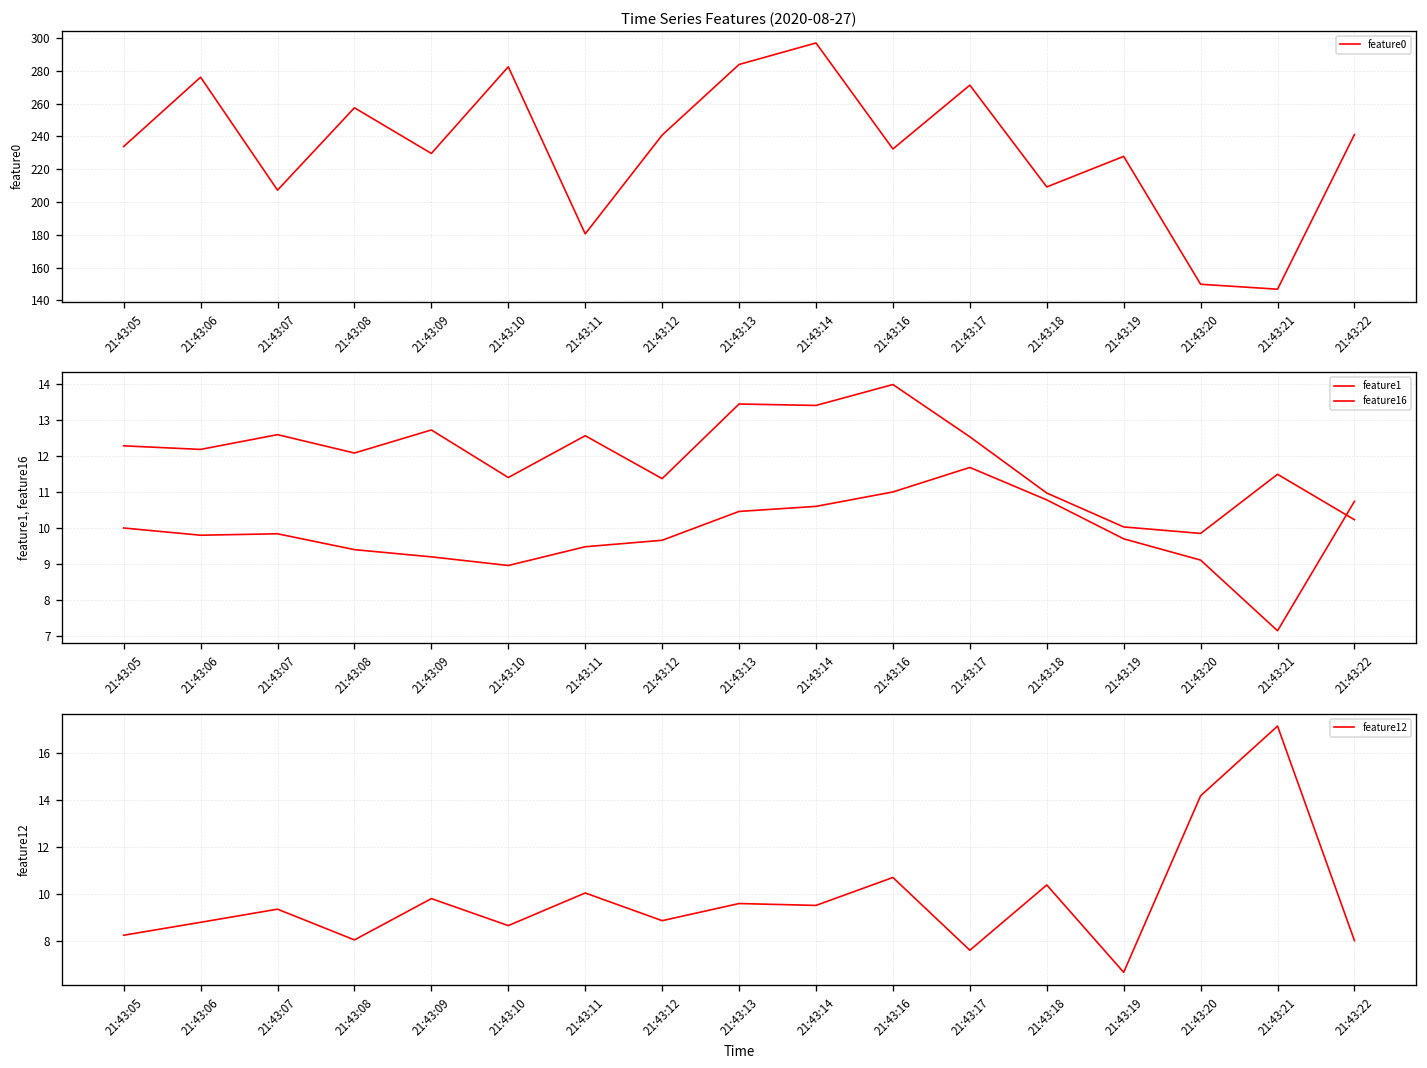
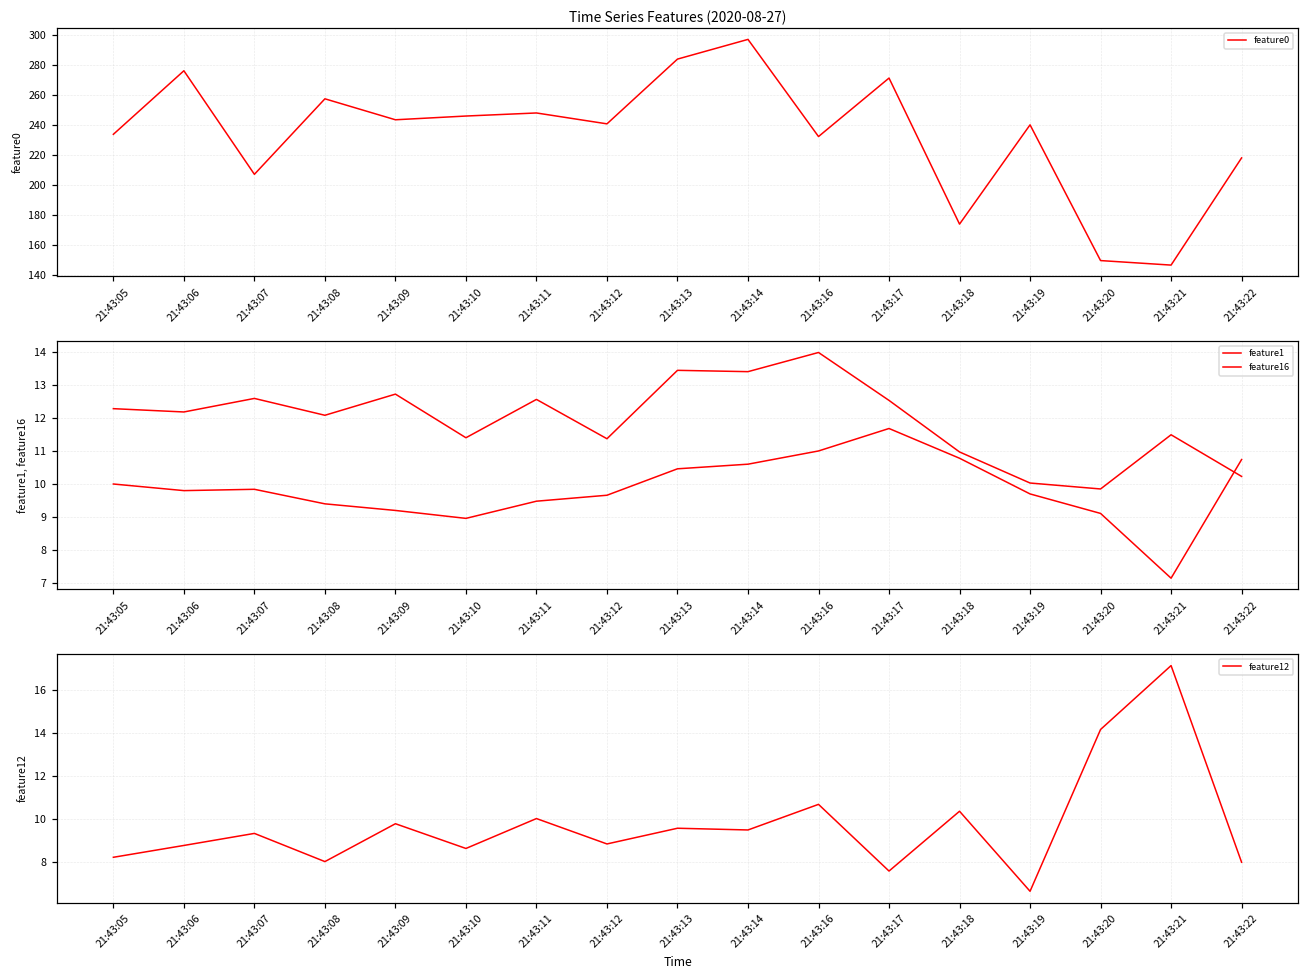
Time Series Features (2020-08-27), 21:43:09: 230 -> 244
Time Series Features (2020-08-27), 21:43:10: 283 -> 246
Time Series Features (2020-08-27), 21:43:11: 181 -> 248
Time Series Features (2020-08-27), 21:43:18: 209 -> 174
Time Series Features (2020-08-27), 21:43:19: 228 -> 240
Time Series Features (2020-08-27), 21:43:22: 241 -> 218
